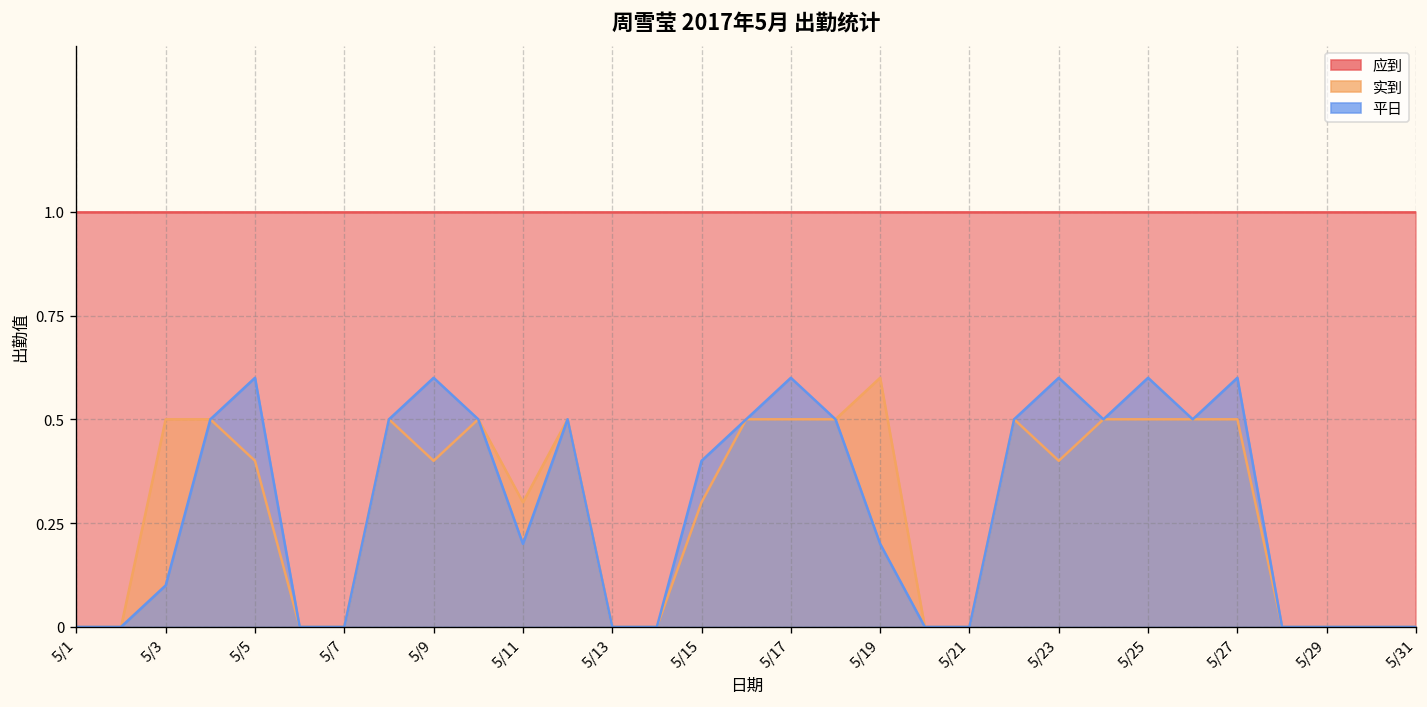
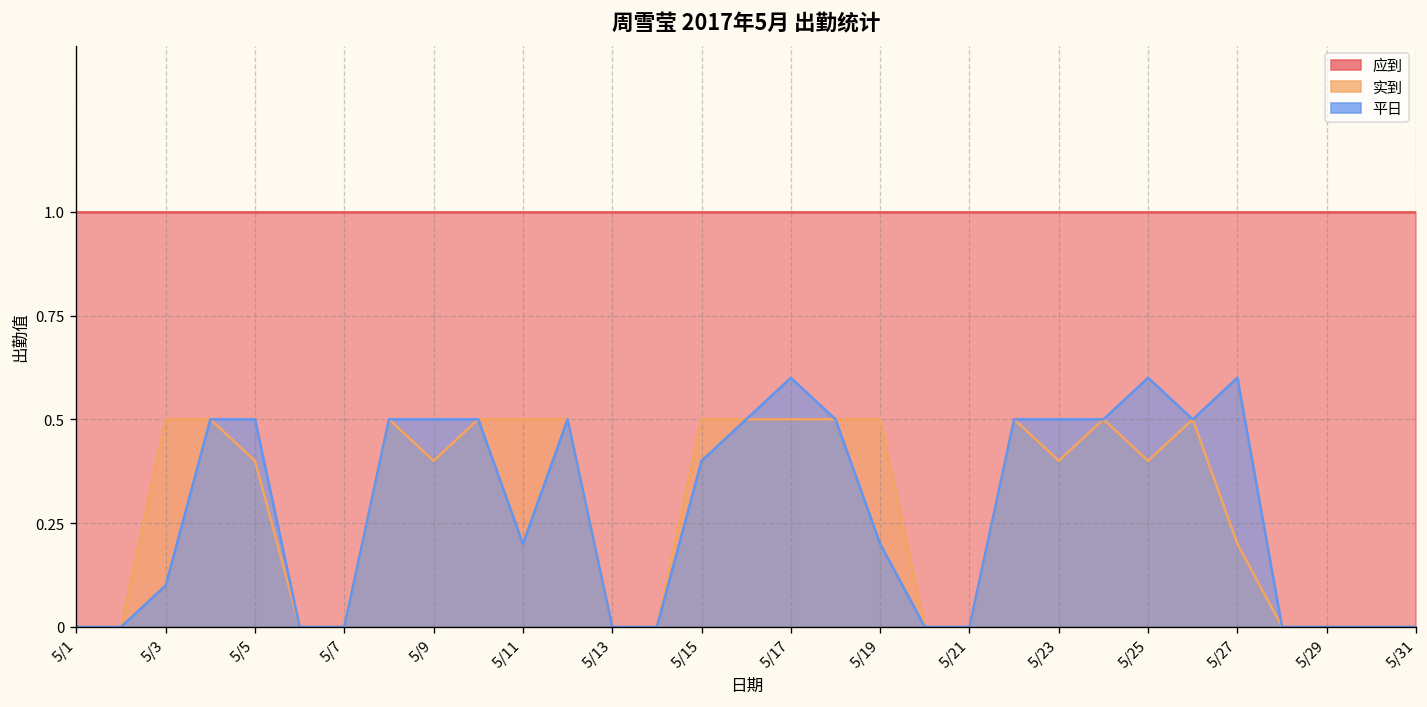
平日, 5/5: 0.6 -> 0.5
平日, 5/9: 0.6 -> 0.5
实到, 5/11: 0.3 -> 0.5
实到, 5/15: 0.3 -> 0.5
实到, 5/19: 0.6 -> 0.5
平日, 5/23: 0.6 -> 0.5
实到, 5/25: 0.5 -> 0.4
实到, 5/27: 0.5 -> 0.2
